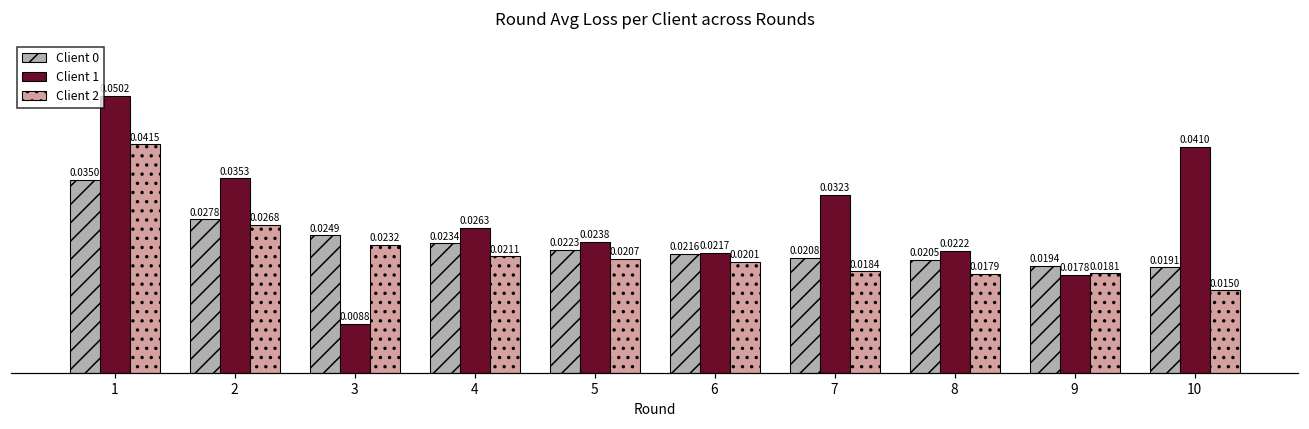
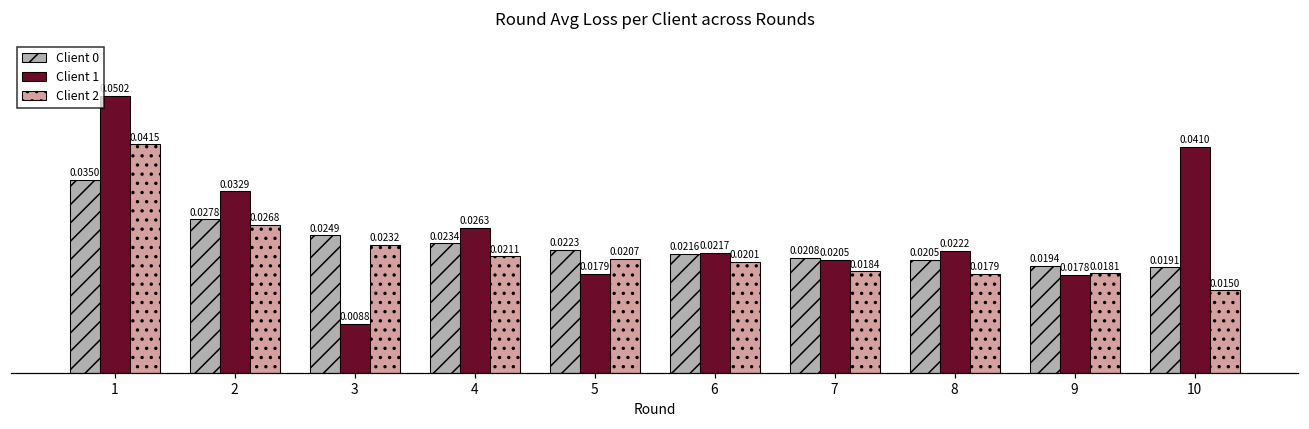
Client 1, 2: 0.0353 -> 0.0329
Client 1, 5: 0.0238 -> 0.0179
Client 1, 7: 0.0323 -> 0.0205
